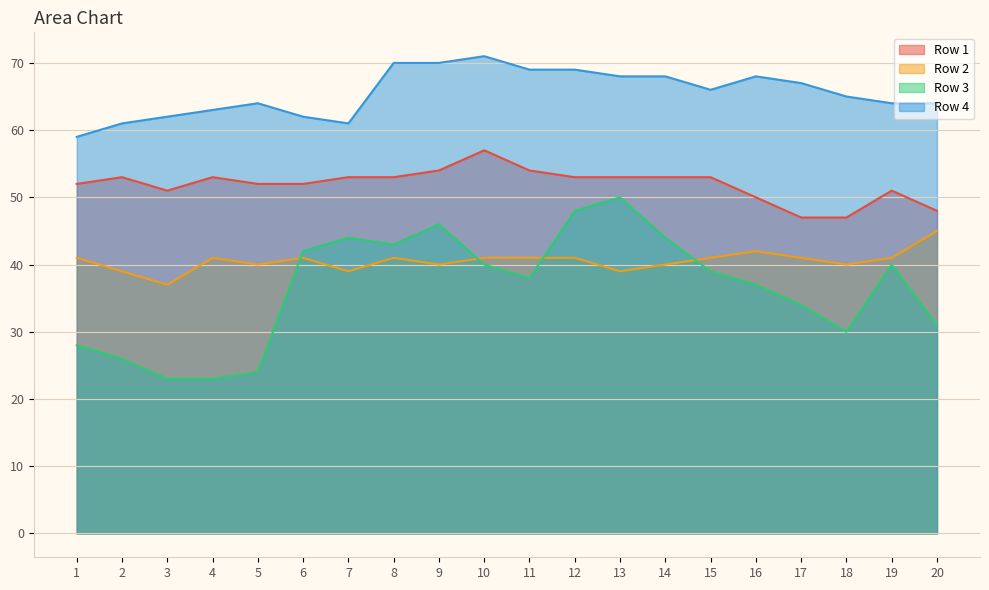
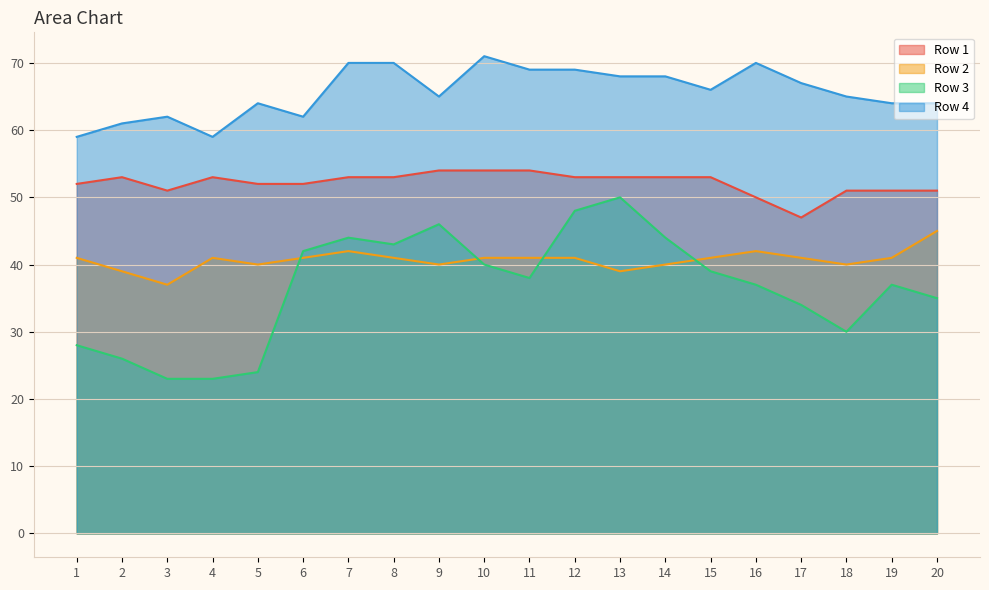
Row 4, 4: 63 -> 59
Row 2, 7: 39 -> 42
Row 4, 7: 61 -> 70
Row 4, 9: 70 -> 65
Row 1, 10: 57 -> 54
Row 4, 16: 68 -> 70
Row 1, 18: 47 -> 51
Row 3, 19: 40 -> 37
Row 1, 20: 48 -> 51
Row 3, 20: 31 -> 35
